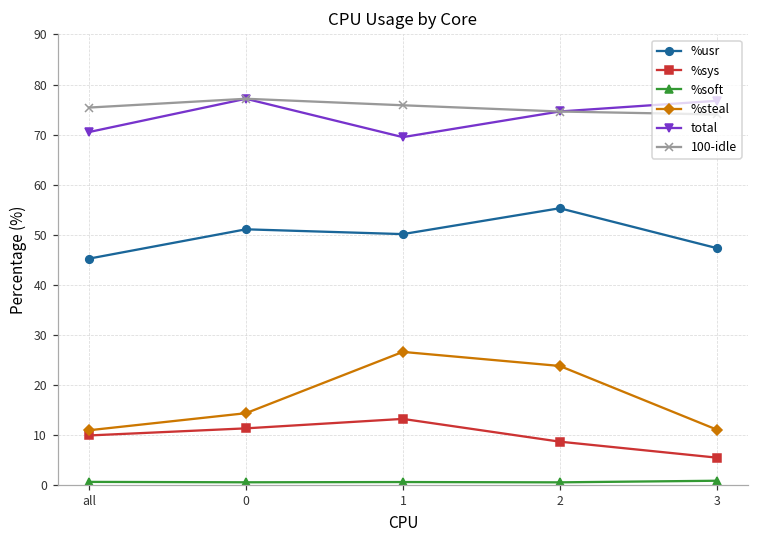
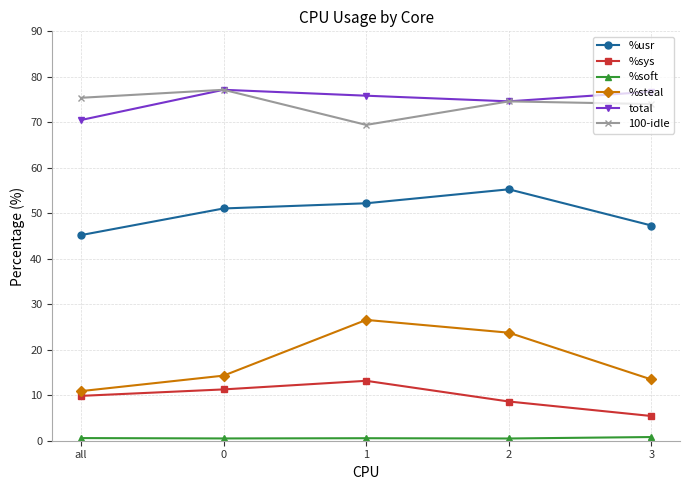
%usr, 1: 50 -> 52
total, 1: 69 -> 76
100-idle, 1: 76 -> 69
%steal, 3: 11 -> 13
